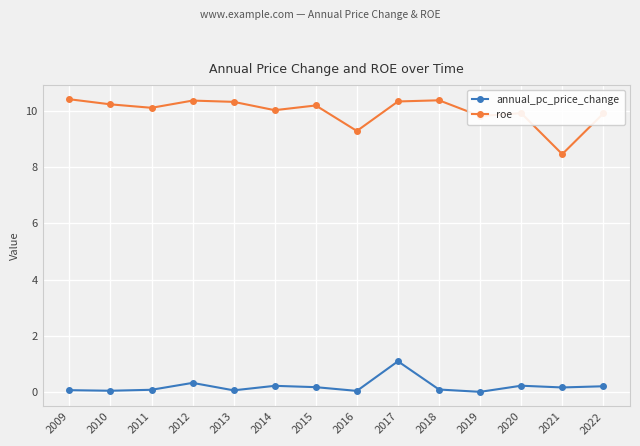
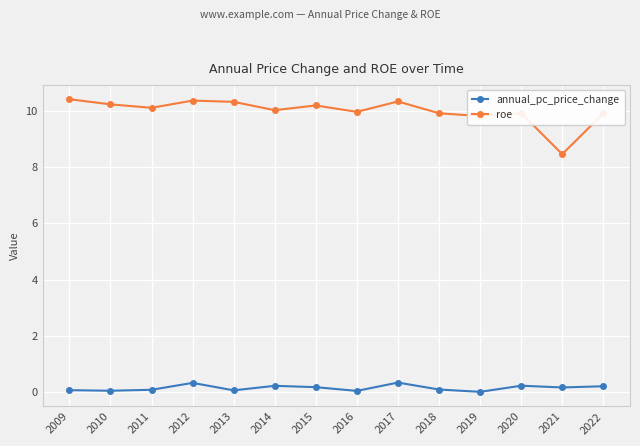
roe, 2016: 9.3 -> 10.0
annual_pc_price_change, 2017: 1.1 -> 0.3
roe, 2018: 10.4 -> 9.9
